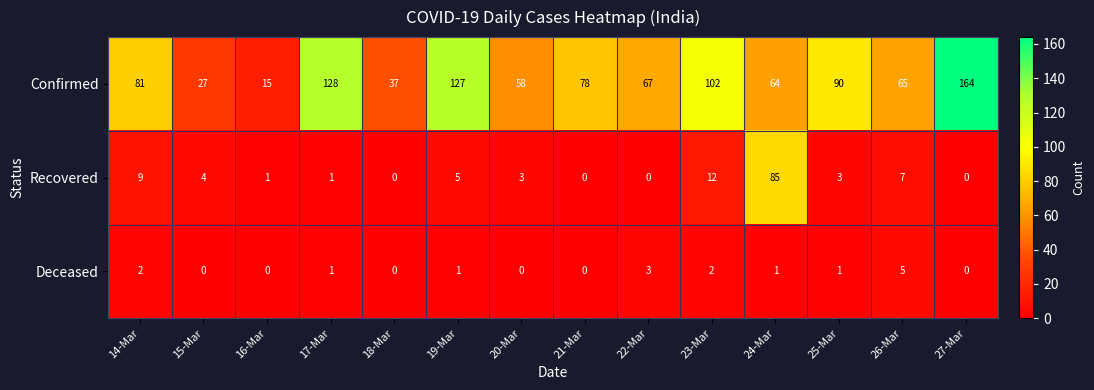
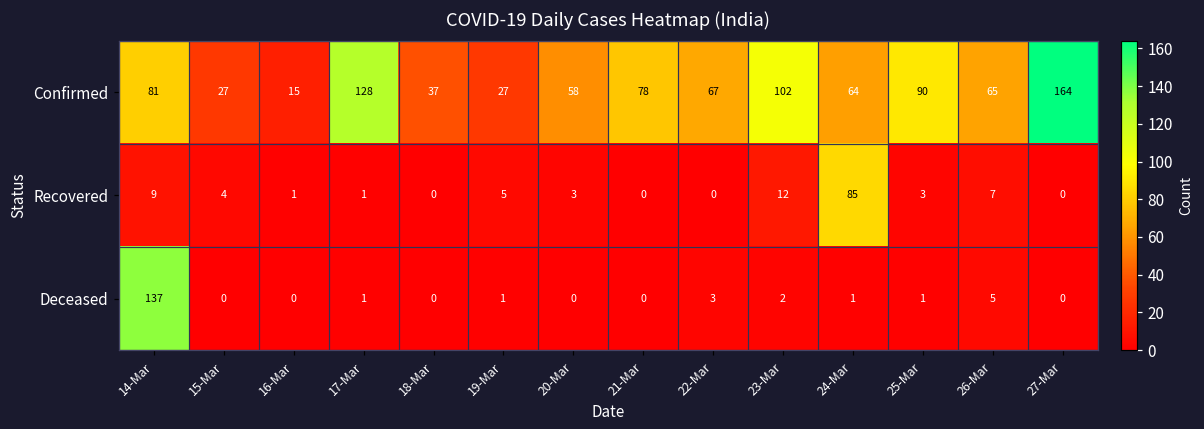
Confirmed, 19-Mar: 127 -> 27
Deceased, 14-Mar: 2 -> 137
